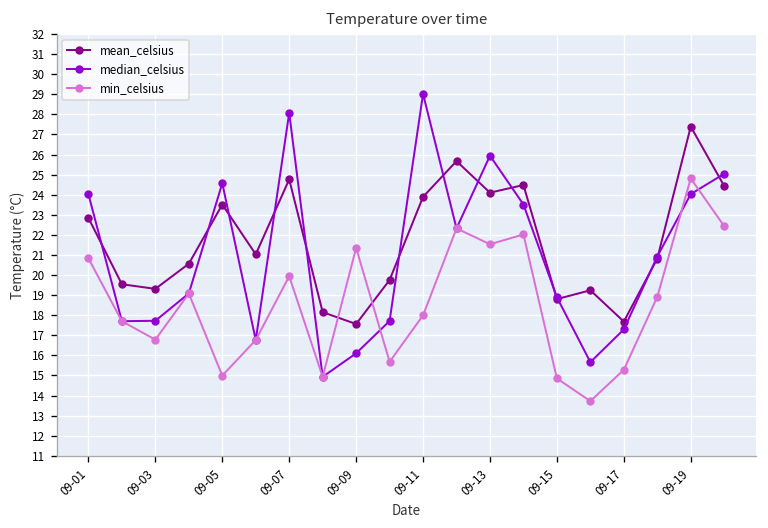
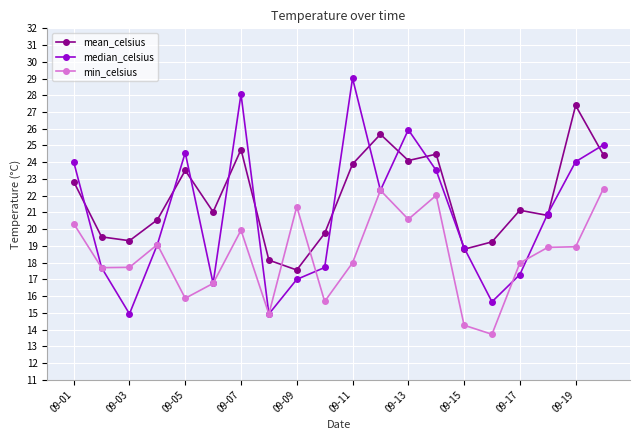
min_celsius, 09-01: 20.8 -> 20.3
median_celsius, 09-03: 17.7 -> 14.9
min_celsius, 09-03: 16.8 -> 17.7
min_celsius, 09-05: 15.0 -> 15.9
median_celsius, 09-09: 16.1 -> 17.0
min_celsius, 09-13: 21.5 -> 20.6
min_celsius, 09-15: 14.9 -> 14.3
mean_celsius, 09-17: 17.7 -> 21.1
min_celsius, 09-17: 15.3 -> 18.0
min_celsius, 09-19: 24.8 -> 19.0
